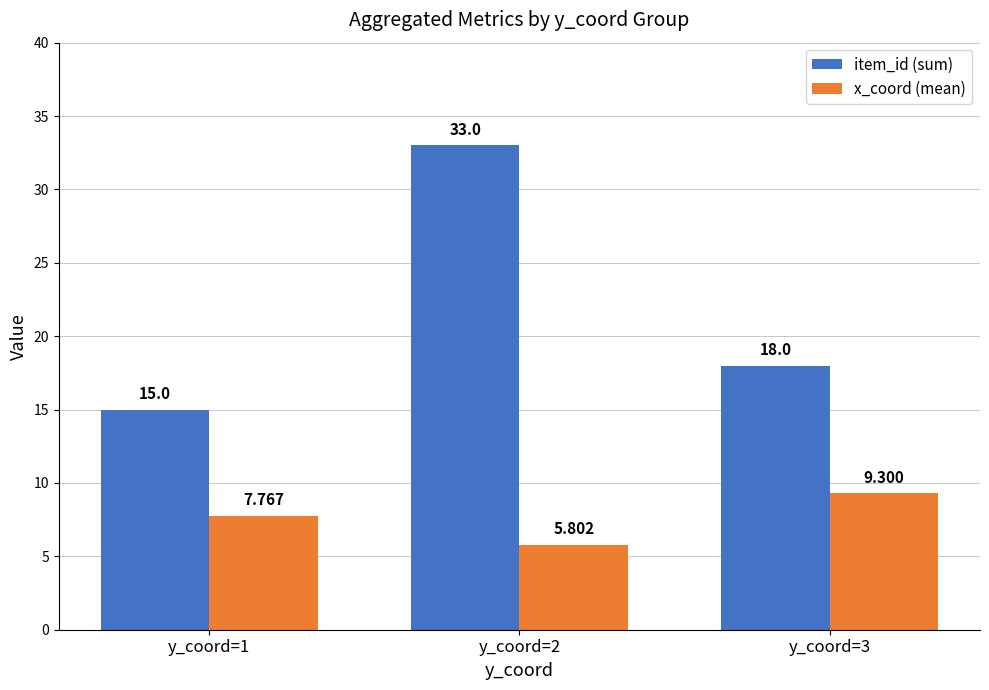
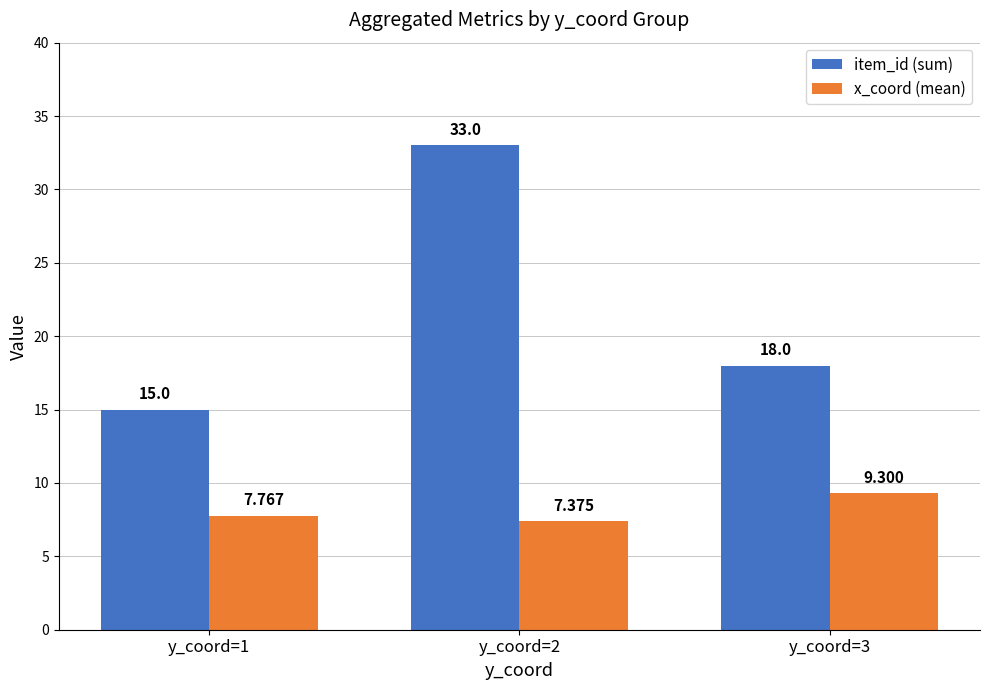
x_coord (mean), y_coord=2: 5.802 -> 7.375
